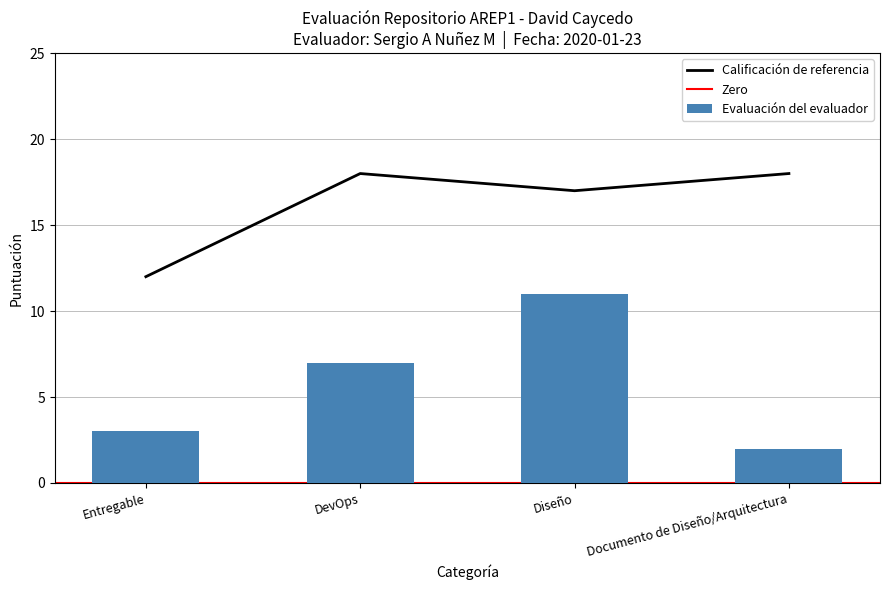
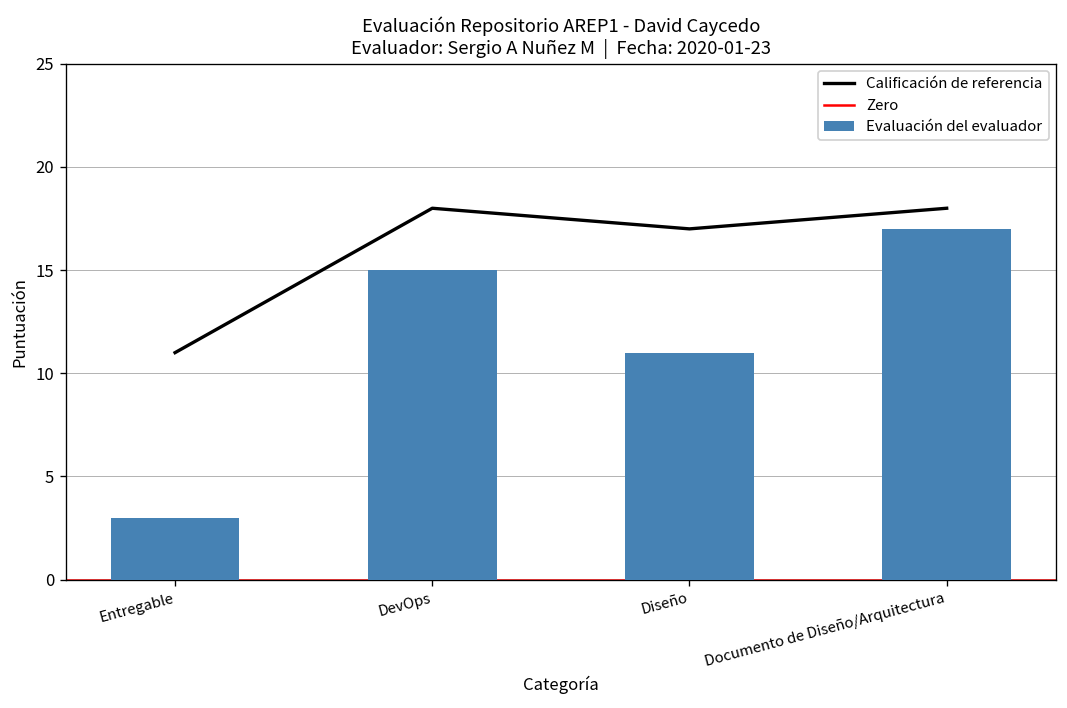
Calificación de referencia, Entregable: 12 -> 11
Evaluación del evaluador, DevOps: 7 -> 15
Evaluación del evaluador, Documento de Diseño/Arquitectura: 2 -> 17
